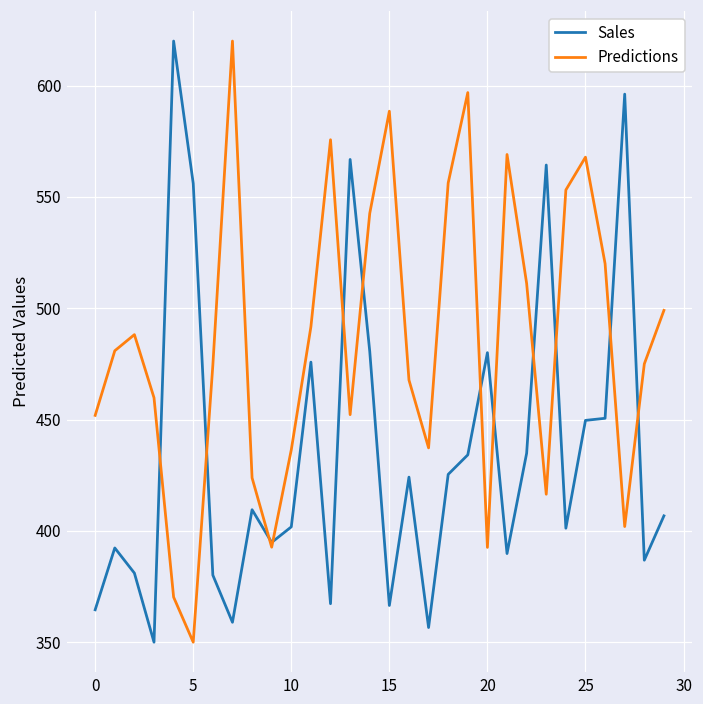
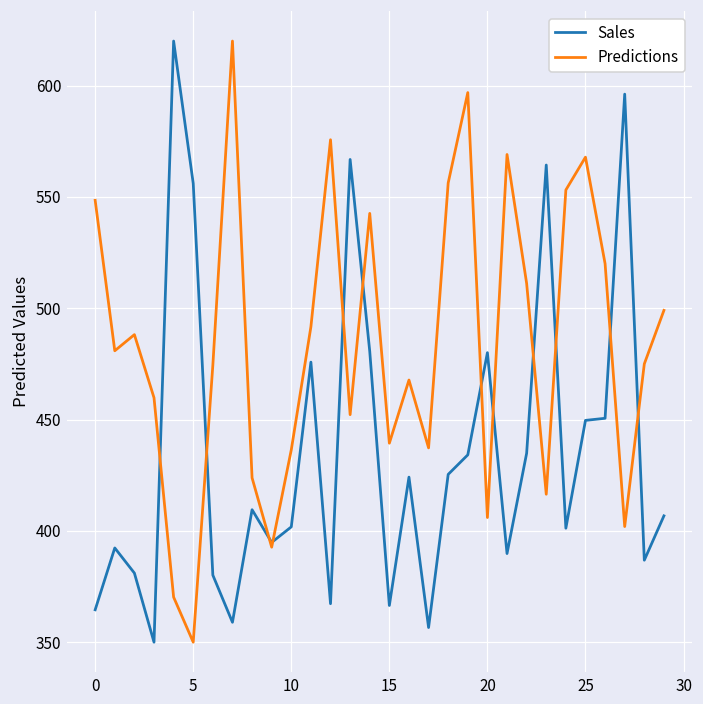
Predictions, 0: 452 -> 548
Predictions, 15: 588 -> 439
Predictions, 20: 393 -> 406
